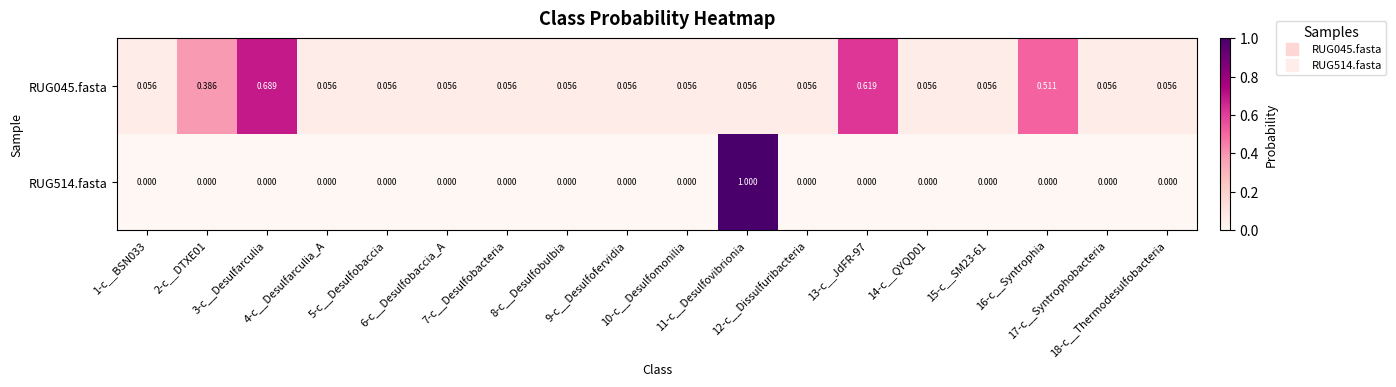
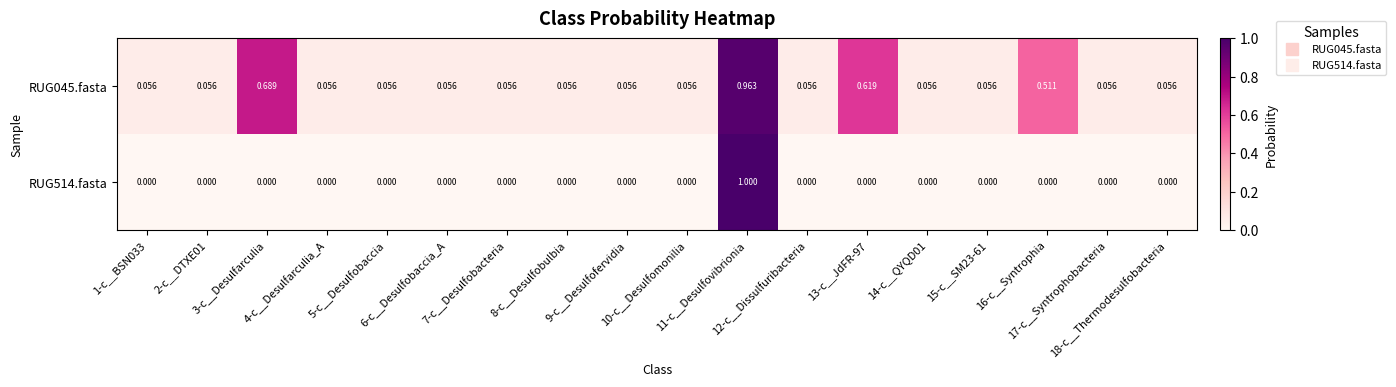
RUG045.fasta, 2-c__DTXE01: 0.386 -> 0.056
RUG045.fasta, 11-c__Desulfovibrionia: 0.056 -> 0.963
